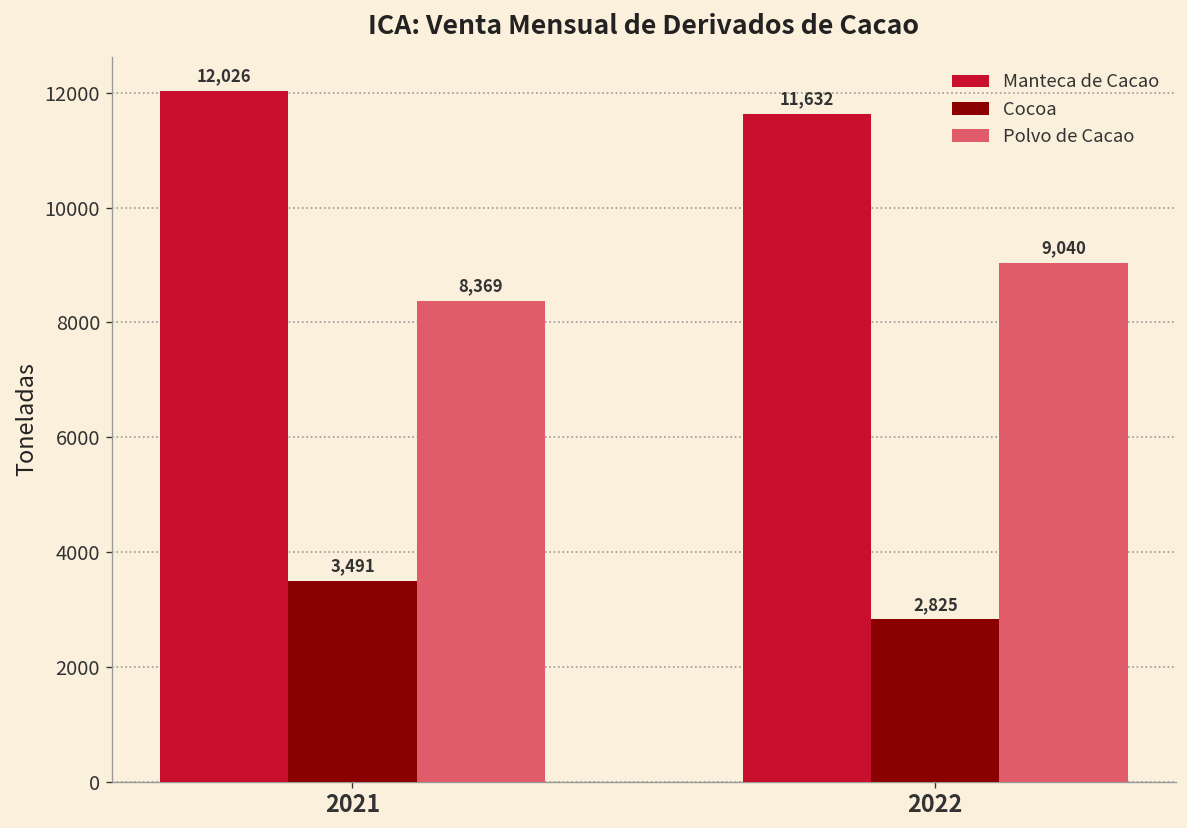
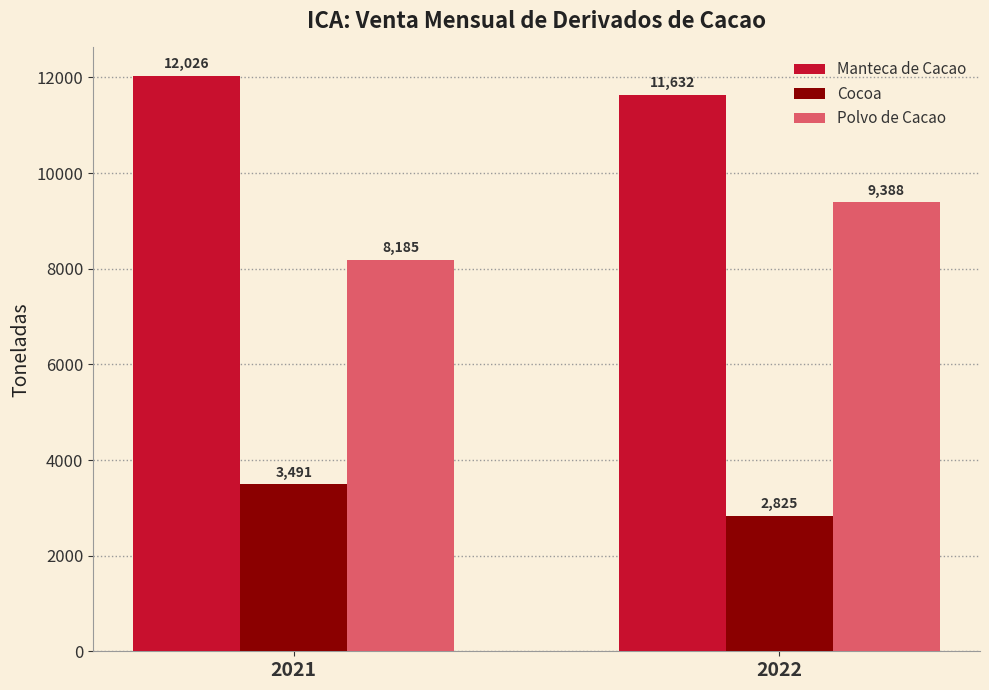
Polvo de Cacao, 2021: 8,369 -> 8,185
Polvo de Cacao, 2022: 9,040 -> 9,388
